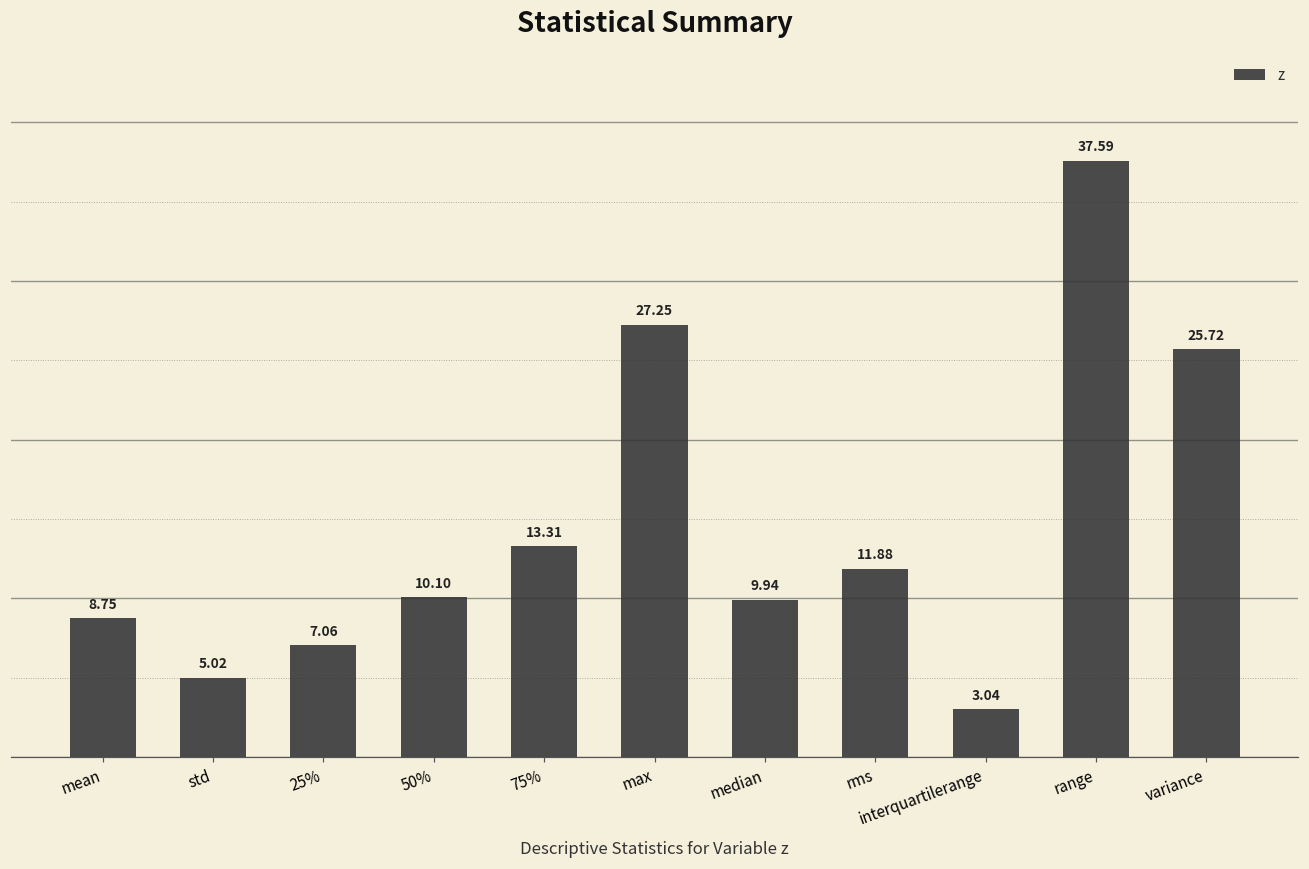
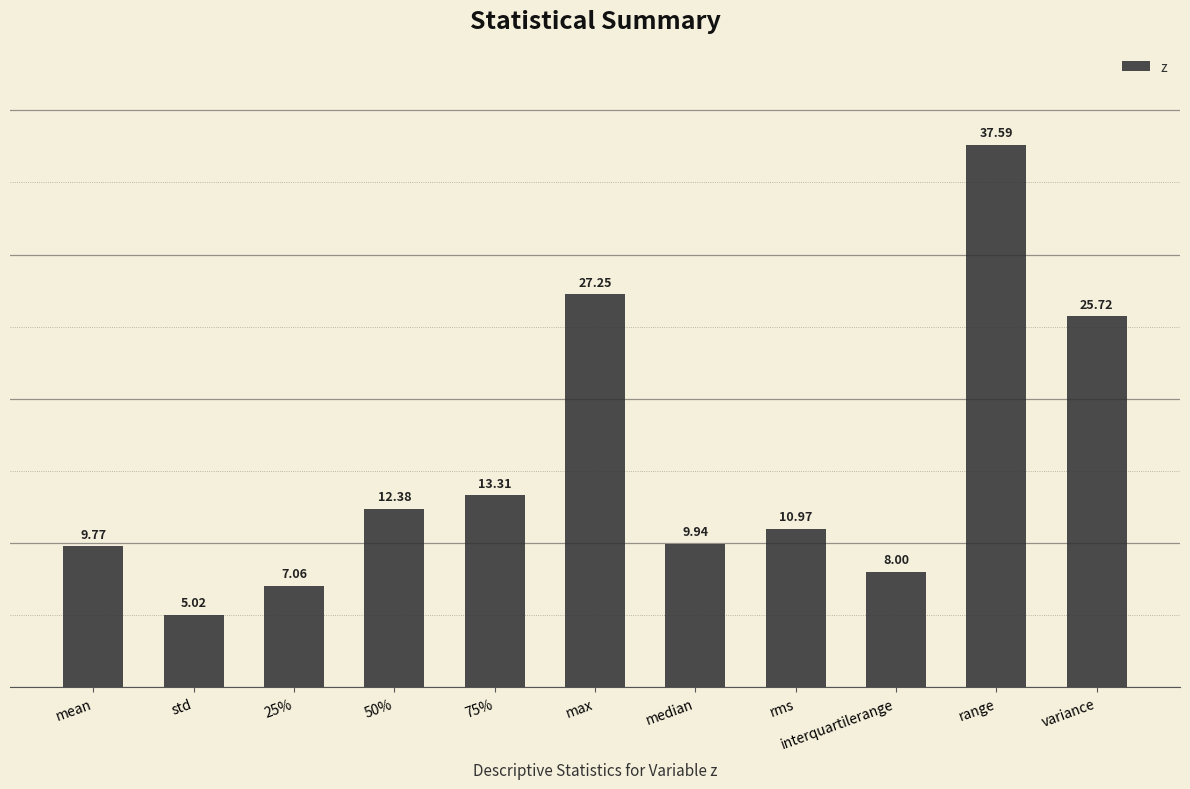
mean: 8.75 -> 9.77
50%: 10.10 -> 12.38
rms: 11.88 -> 10.97
interquartilerange: 3.04 -> 8.00
